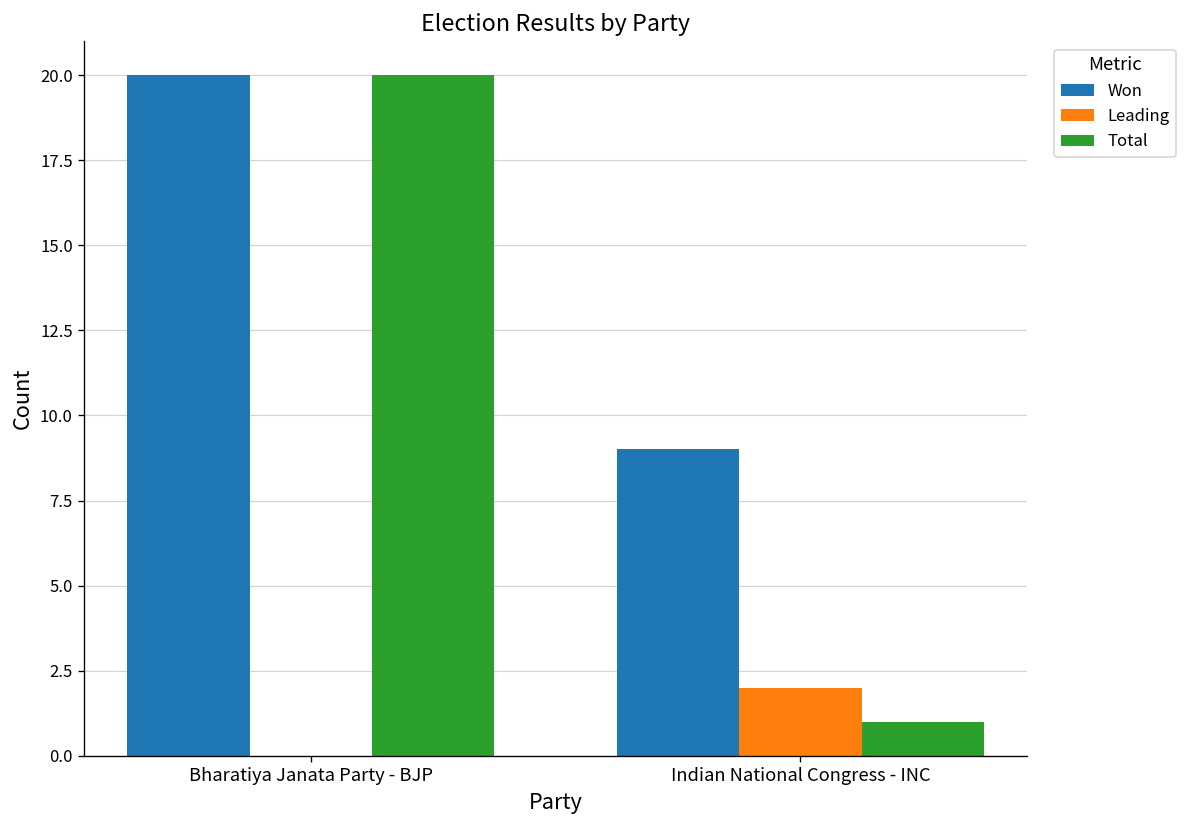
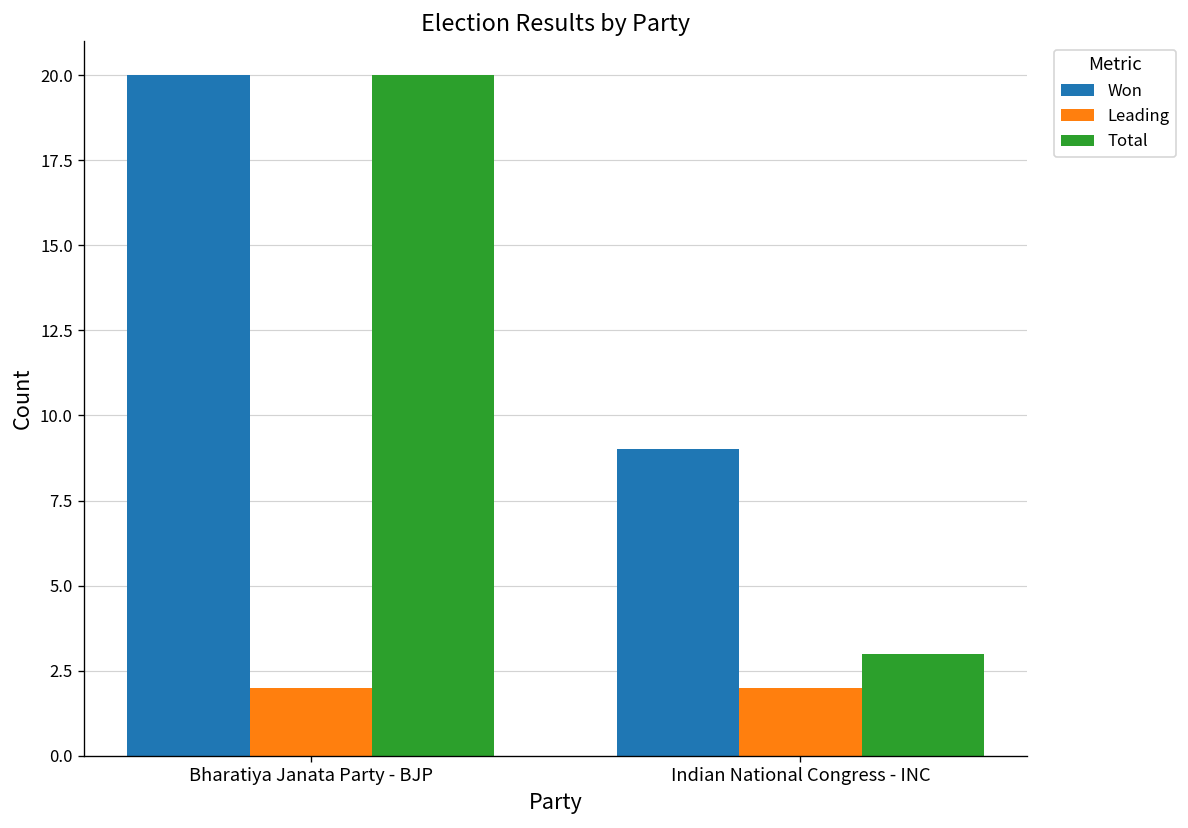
Leading, Bharatiya Janata Party - BJP: 0 -> 2
Total, Indian National Congress - INC: 1 -> 3
